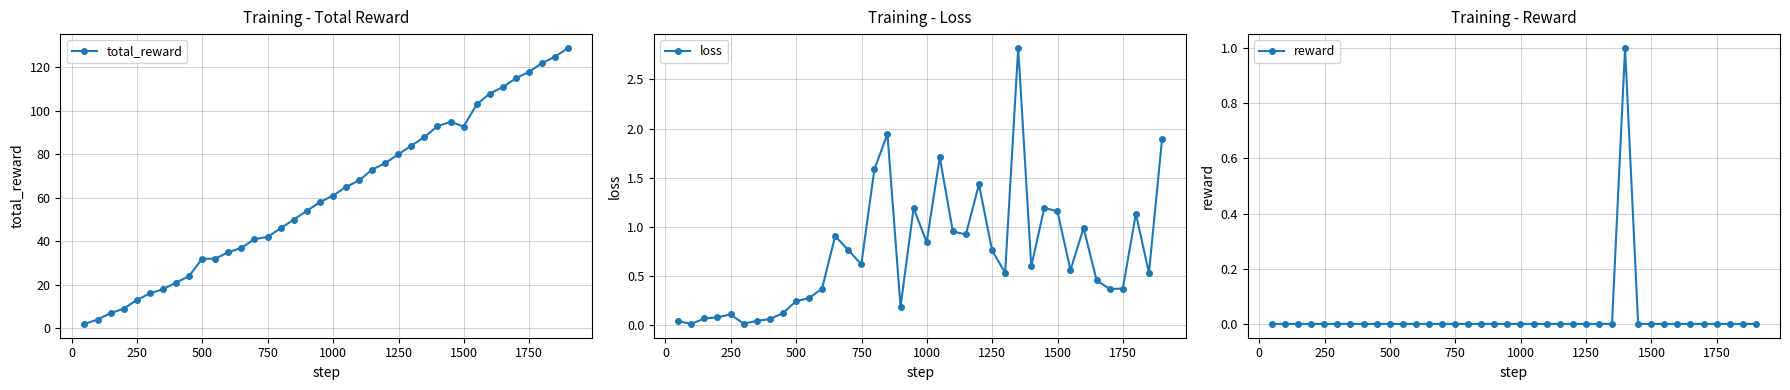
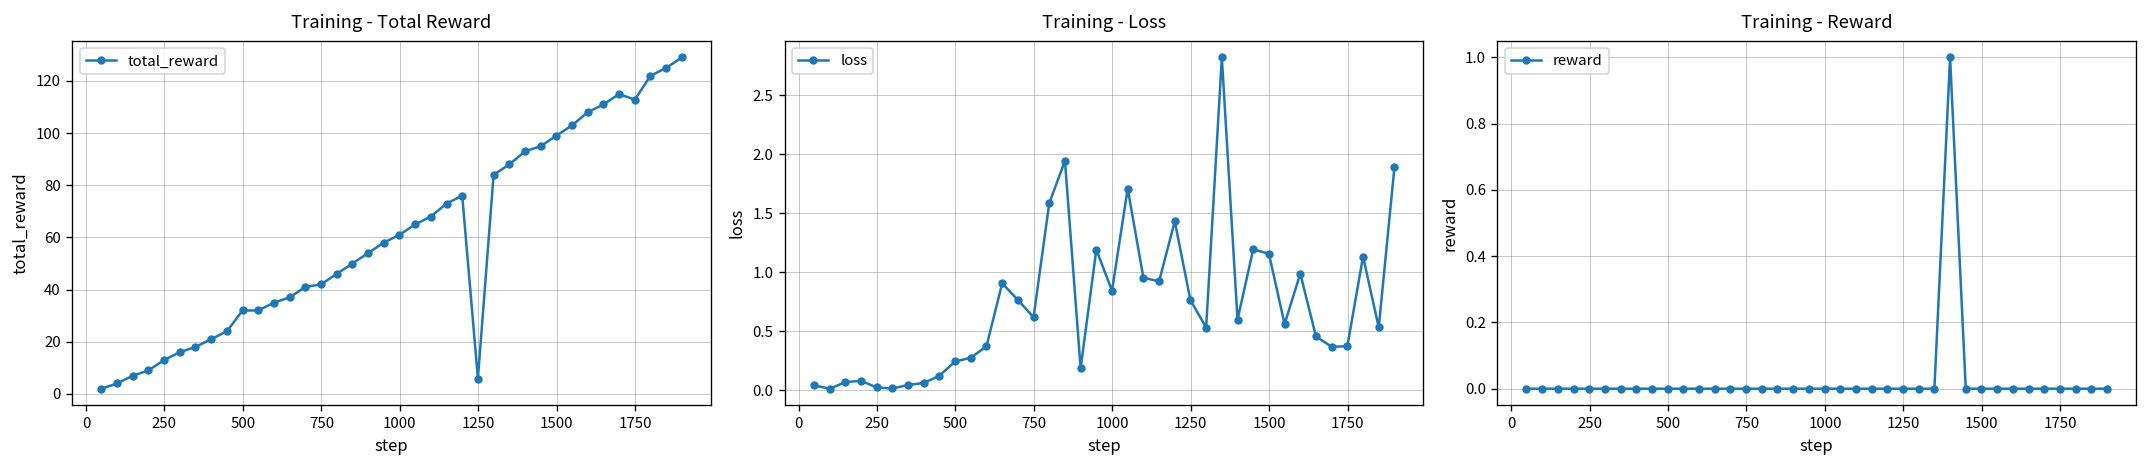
Training - Total Reward, 1250: 80 -> 6
Training - Total Reward, 1500: 93 -> 99
Training - Total Reward, 1750: 118 -> 113
Training - Loss, 250: 0.1 -> 0.0
